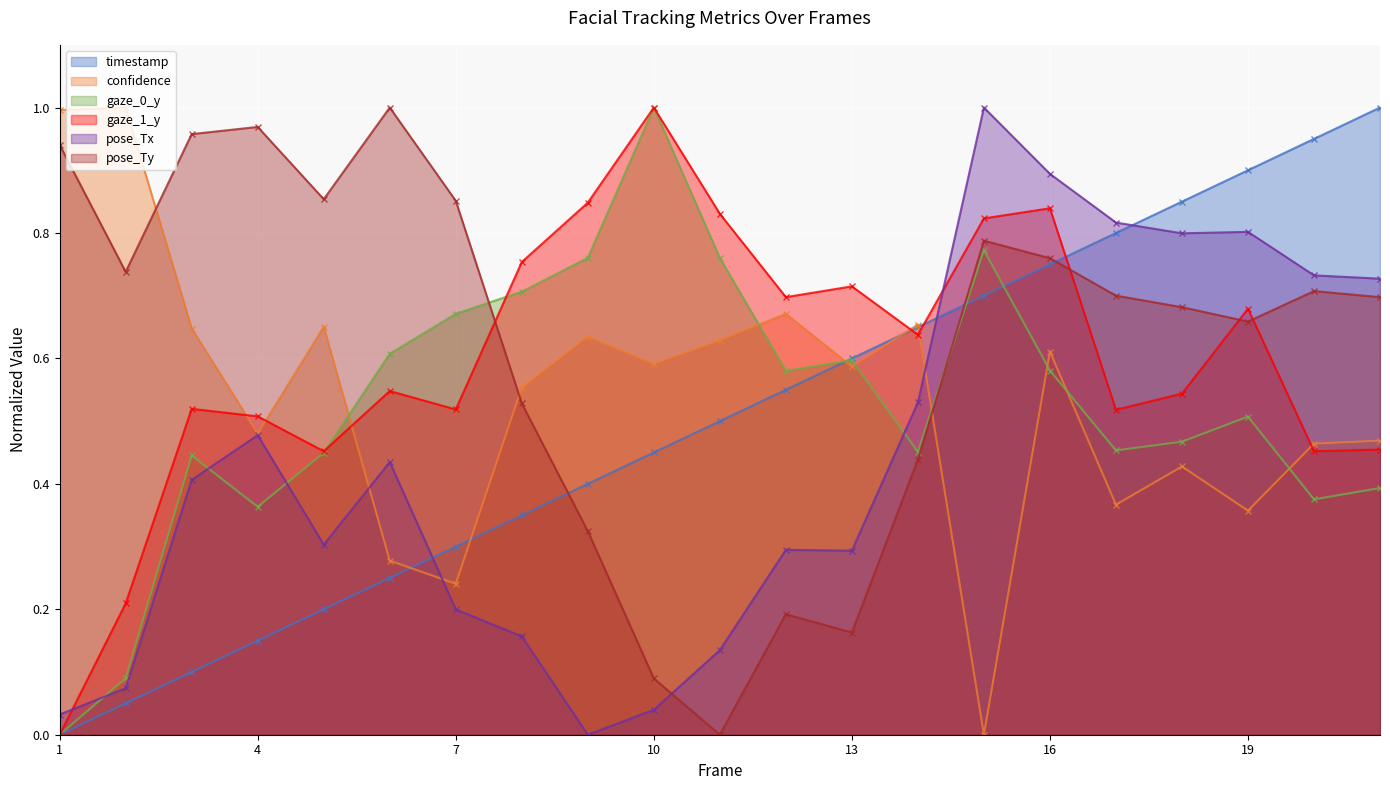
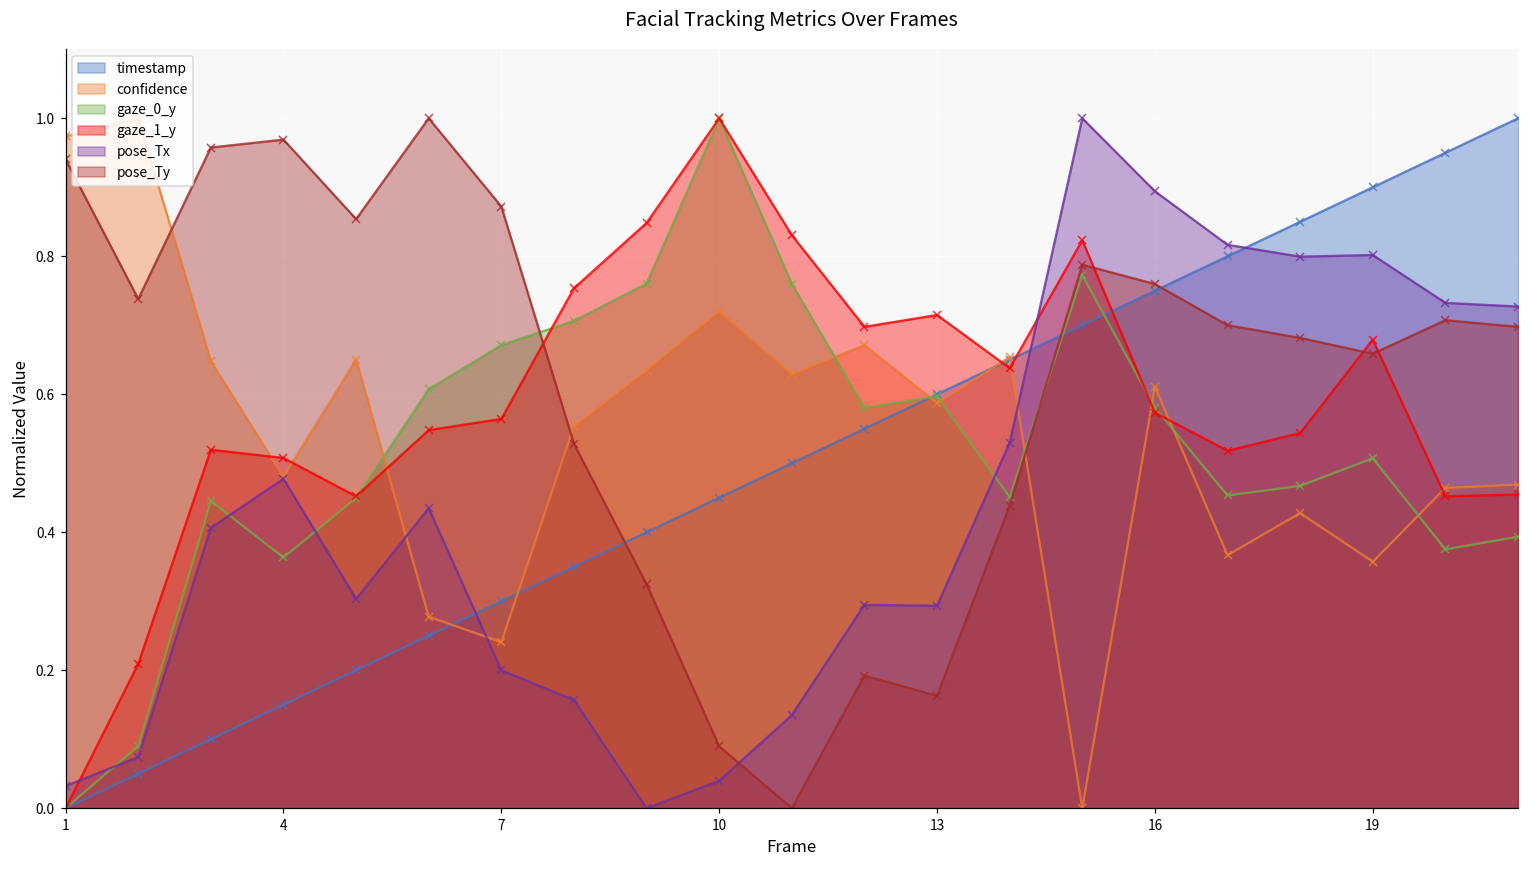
confidence, 1: 1.00 -> 0.97
gaze_1_y, 7: 0.52 -> 0.56
pose_Ty, 7: 0.85 -> 0.87
confidence, 10: 0.59 -> 0.72
gaze_1_y, 16: 0.84 -> 0.57
